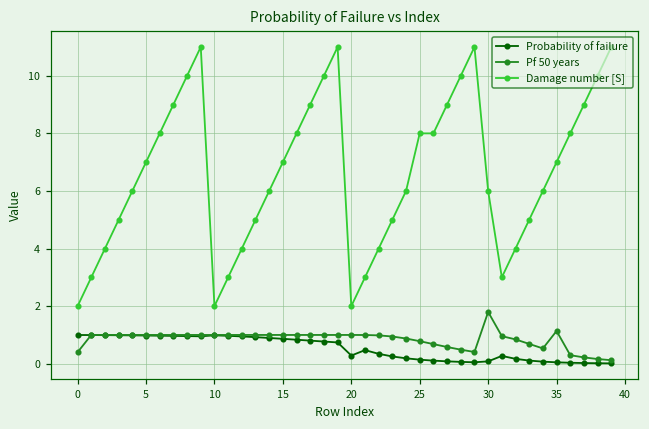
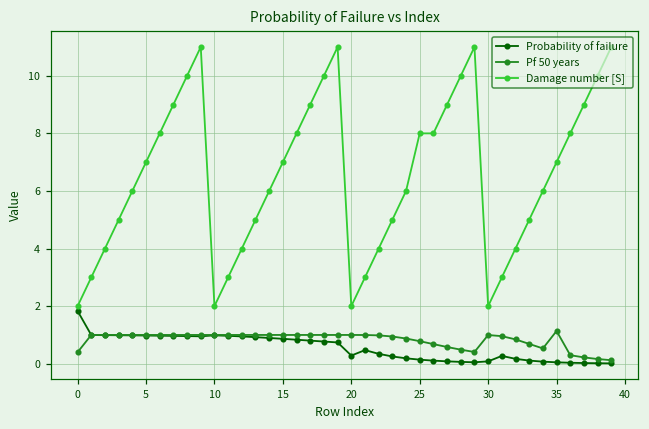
Probability of failure, 0: 1.0 -> 1.8
Pf 50 years, 30: 1.8 -> 1.0
Damage number [S], 30: 6 -> 2
